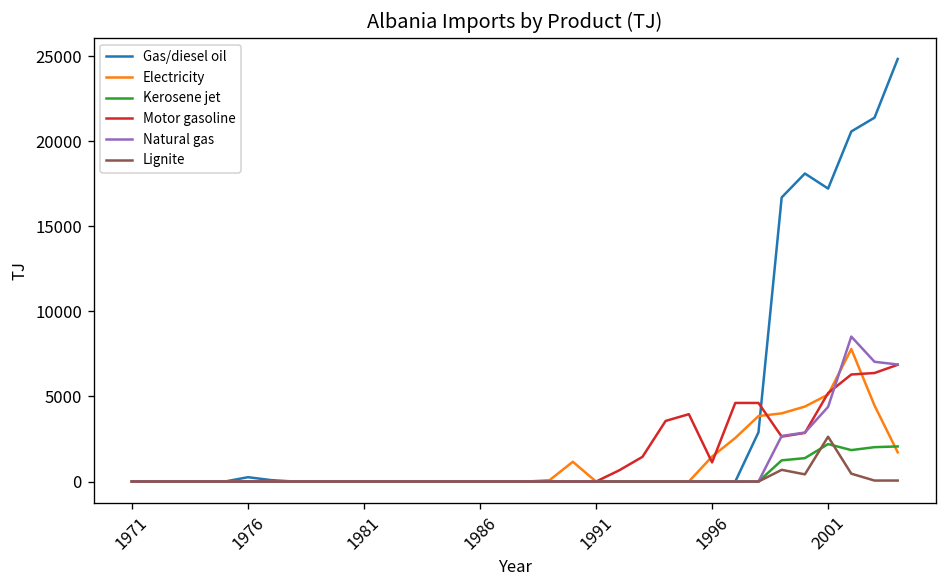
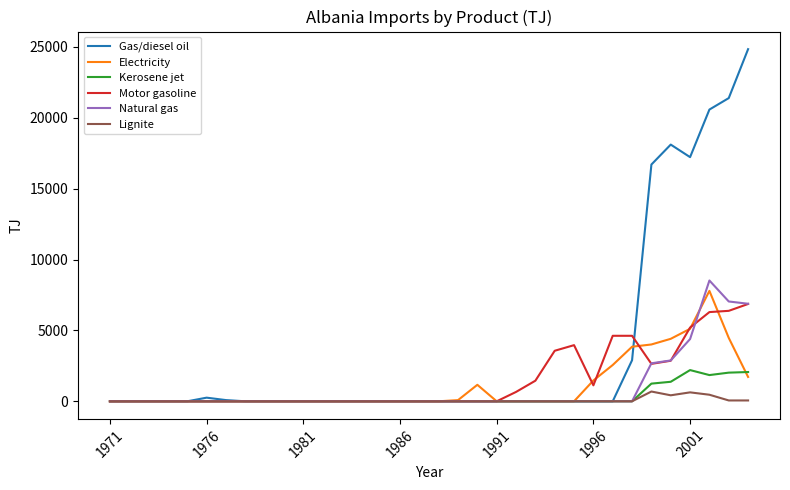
Lignite, 2001: 2600 -> 600
